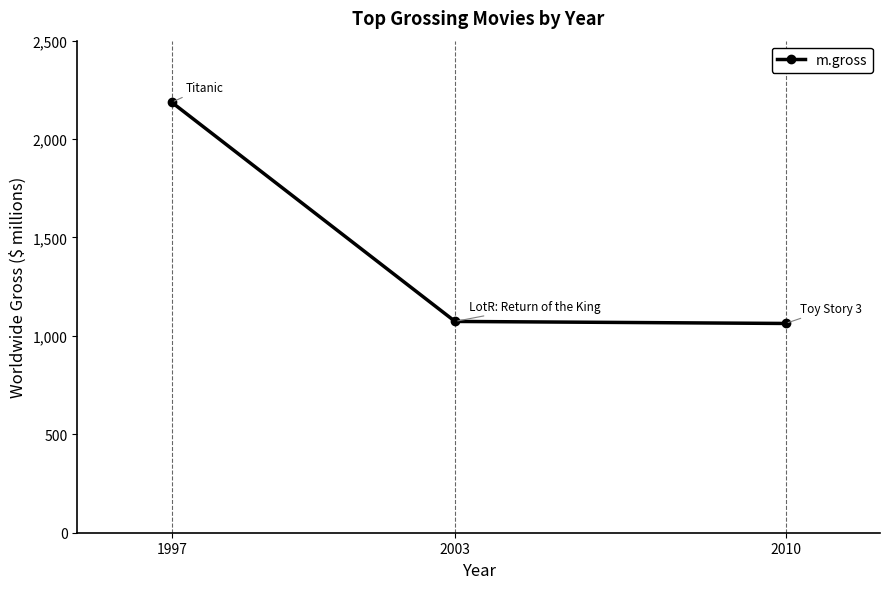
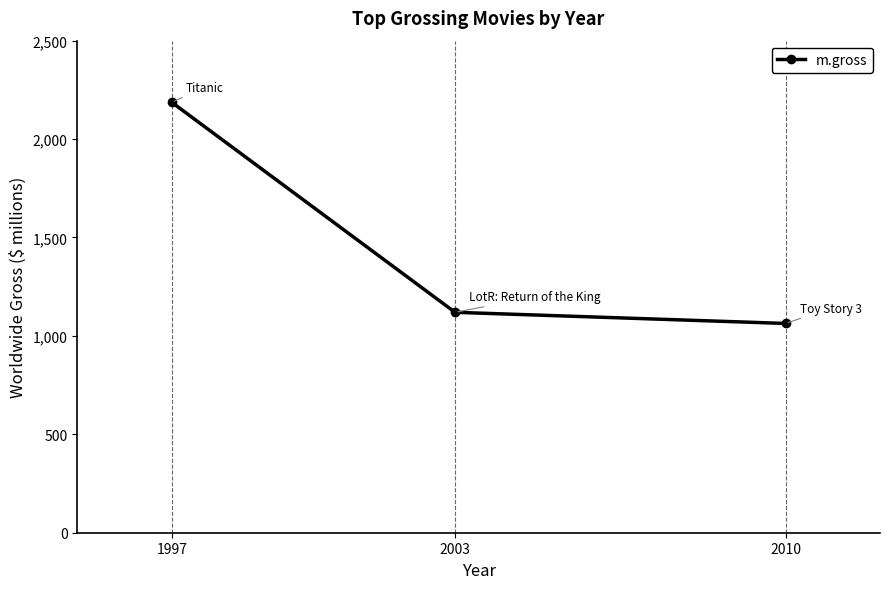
2003: 1,070 -> 1,120
